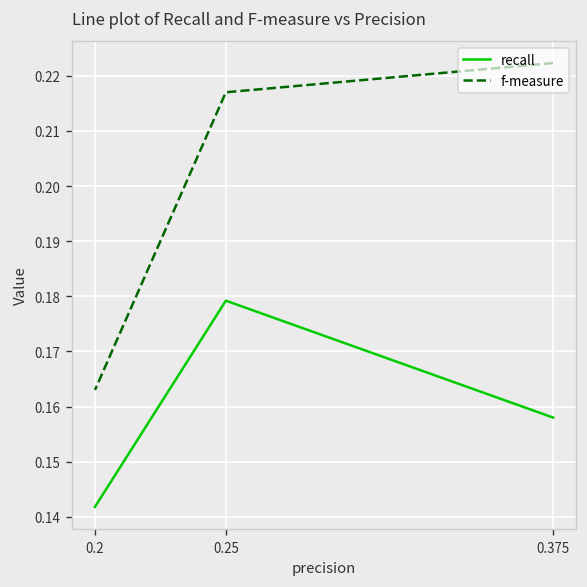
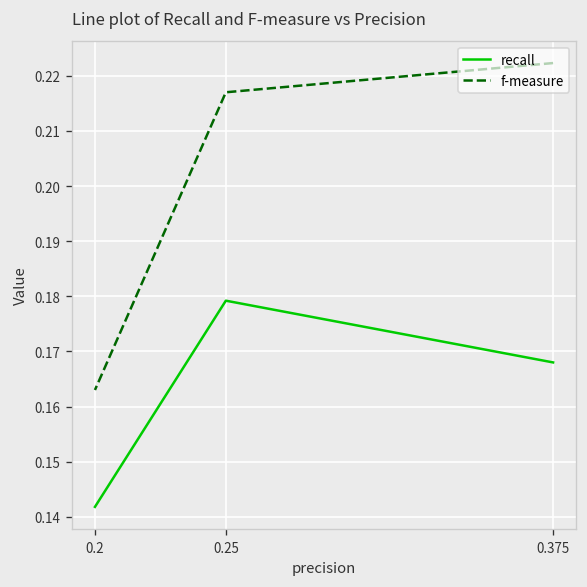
recall, 0.375: 0.158 -> 0.168
